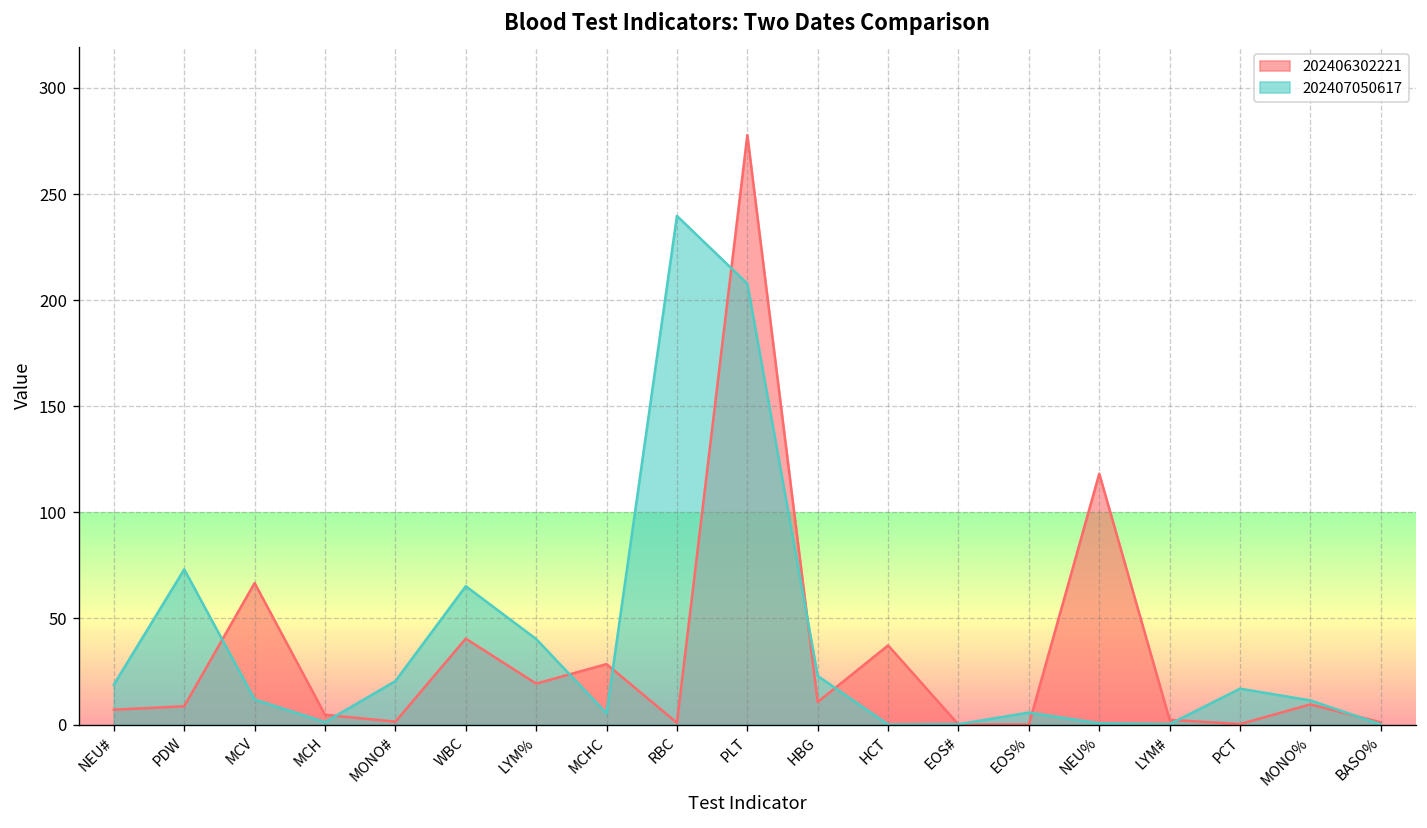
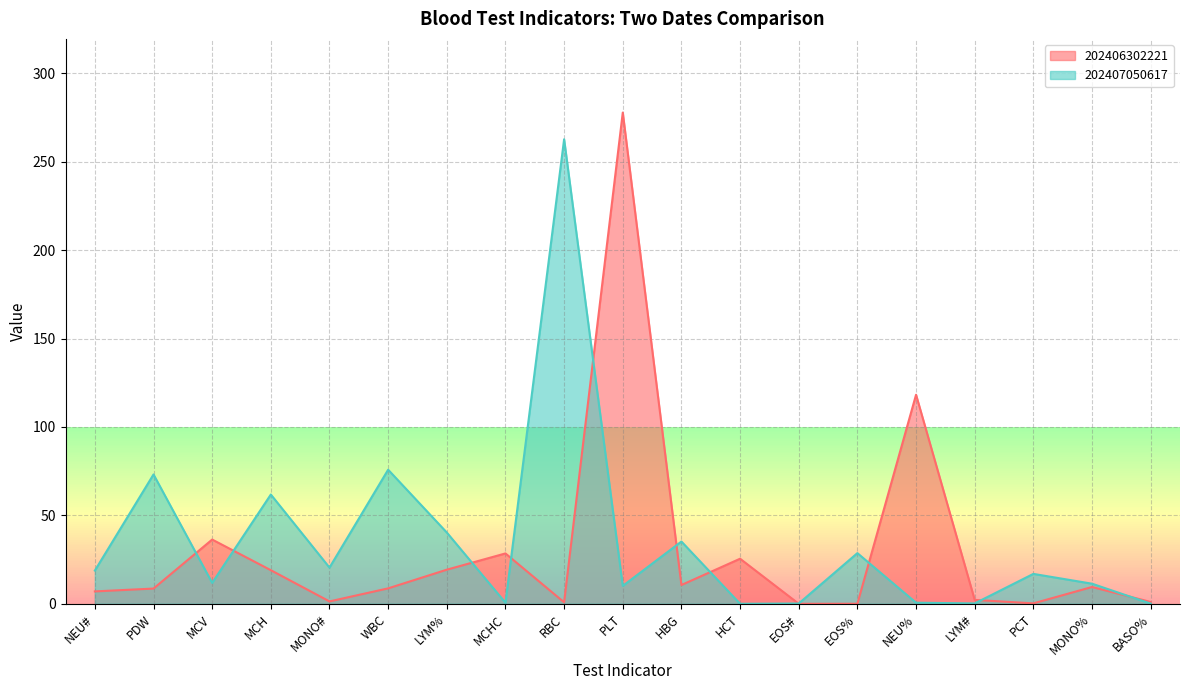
202406302221, MCV: 67 -> 36
202406302221, MCH: 5 -> 19
202407050617, MCH: 1 -> 62
202406302221, WBC: 41 -> 9
202407050617, WBC: 65 -> 76
202407050617, MCHC: 5 -> 1
202407050617, RBC: 240 -> 263
202407050617, PLT: 208 -> 10
202407050617, HBG: 23 -> 35
202406302221, HCT: 37 -> 25
202407050617, EOS%: 6 -> 29
